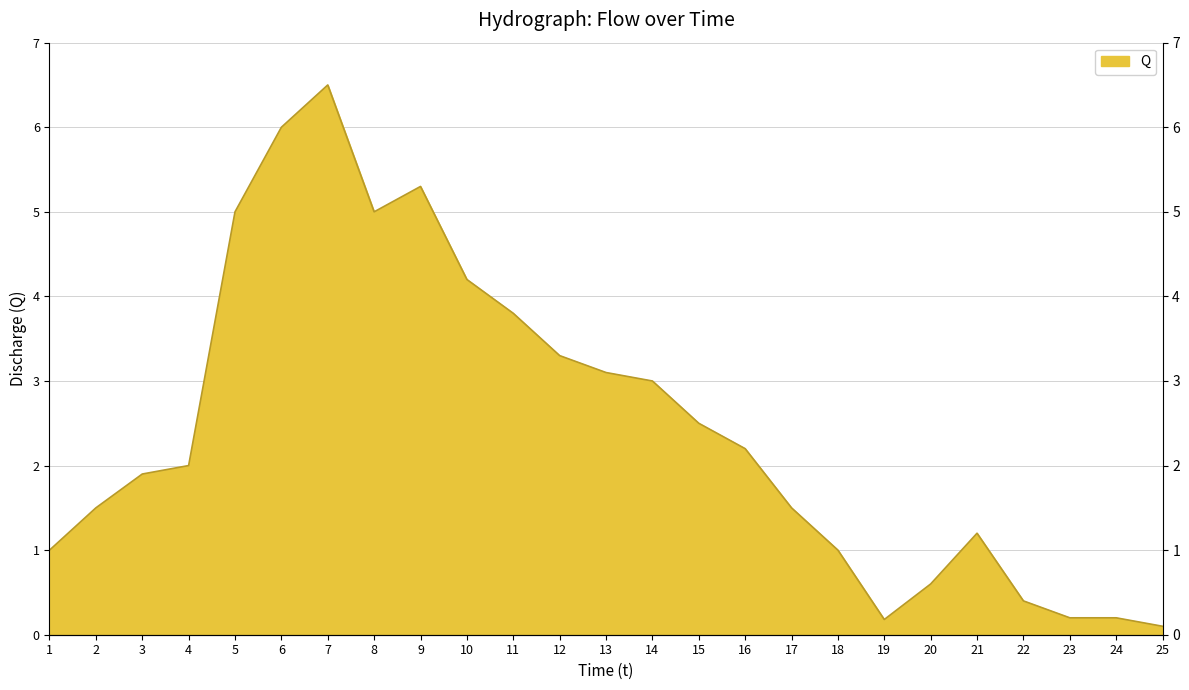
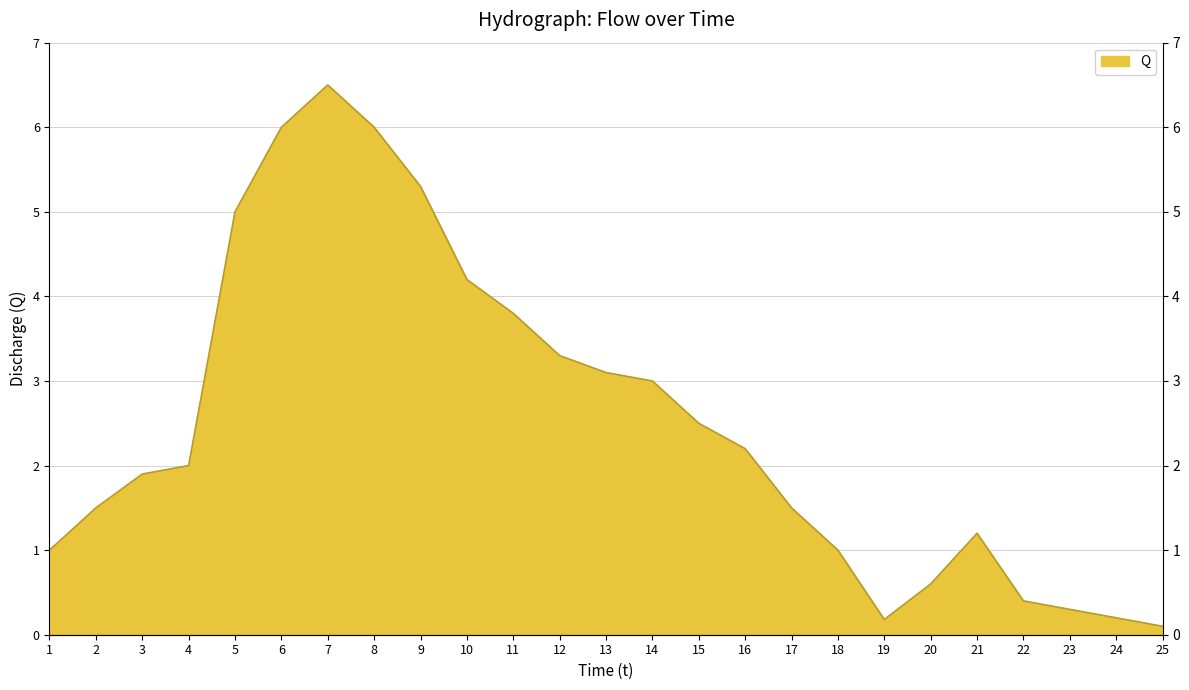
8: 5 -> 6
23: 0.2 -> 0.3
